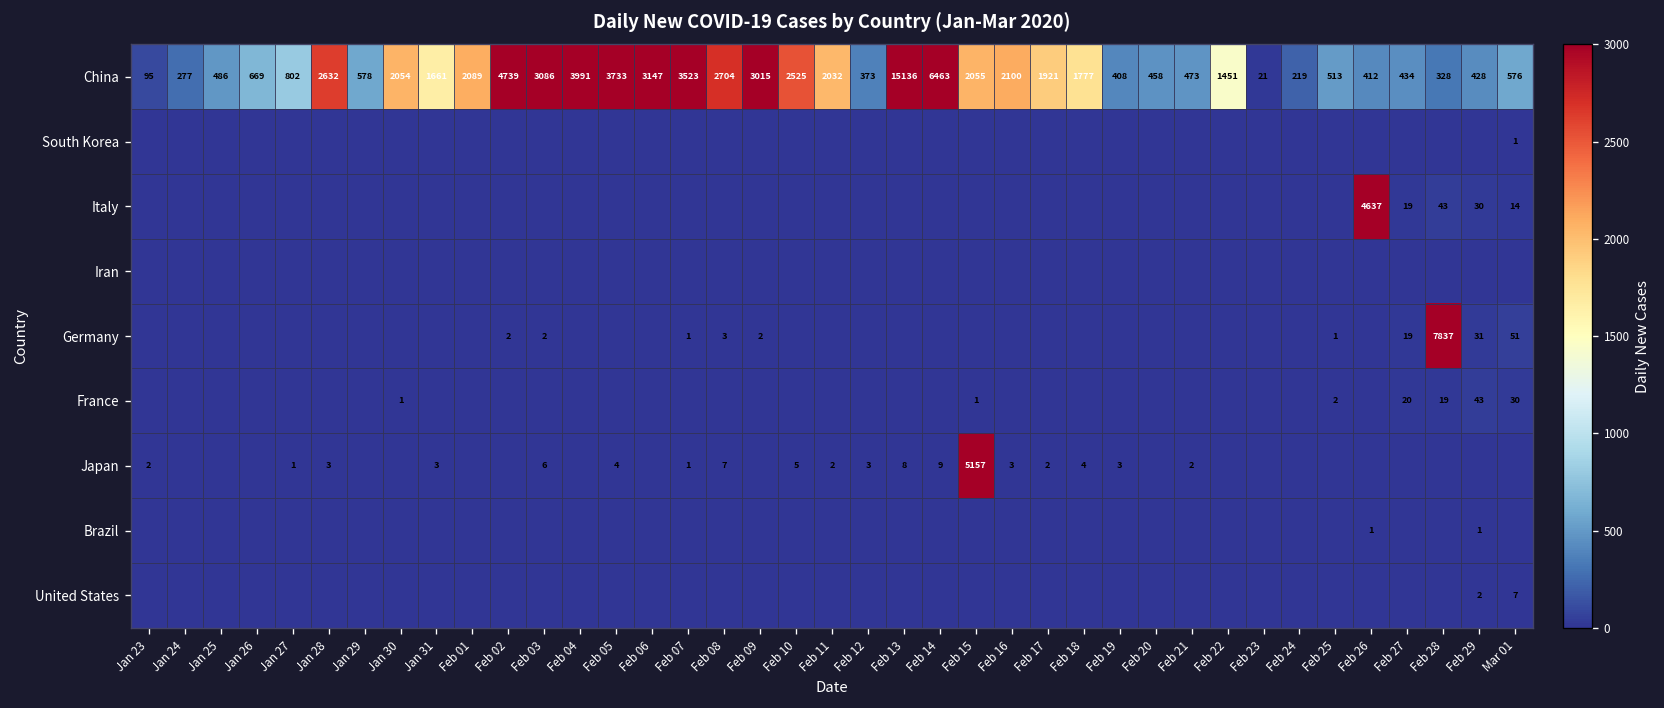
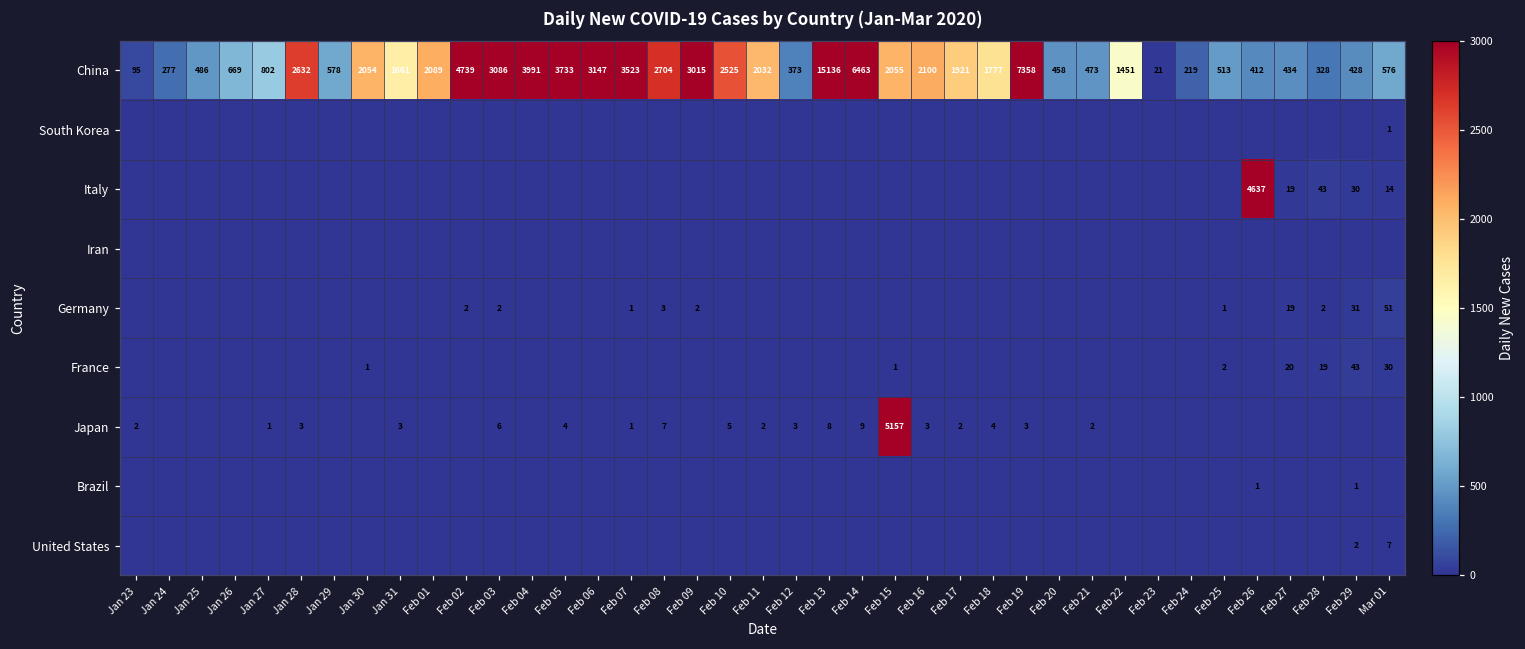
China, Feb 19: 408 -> 7358
Germany, Feb 28: 7837 -> 2
